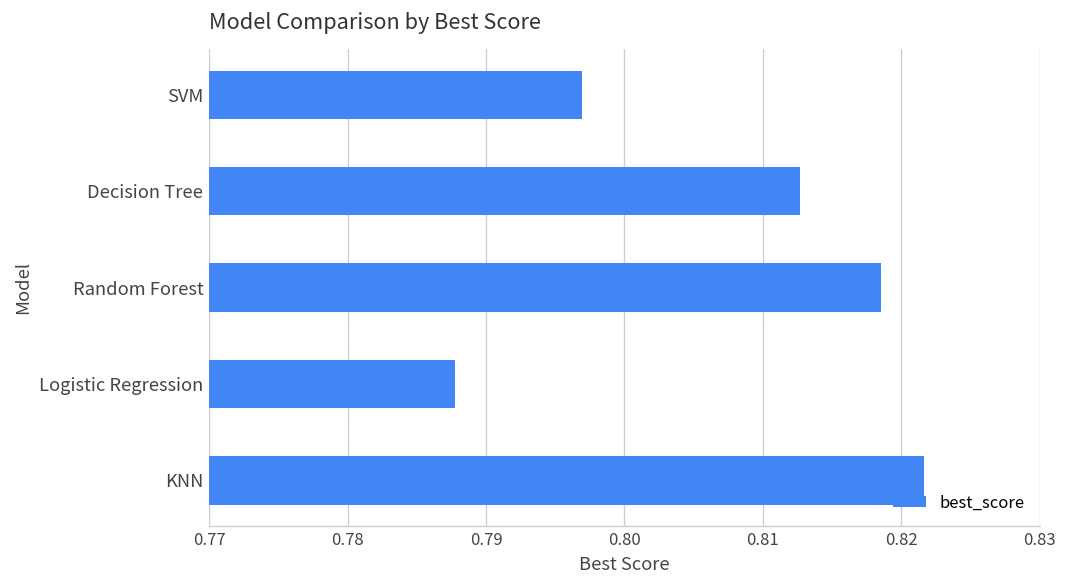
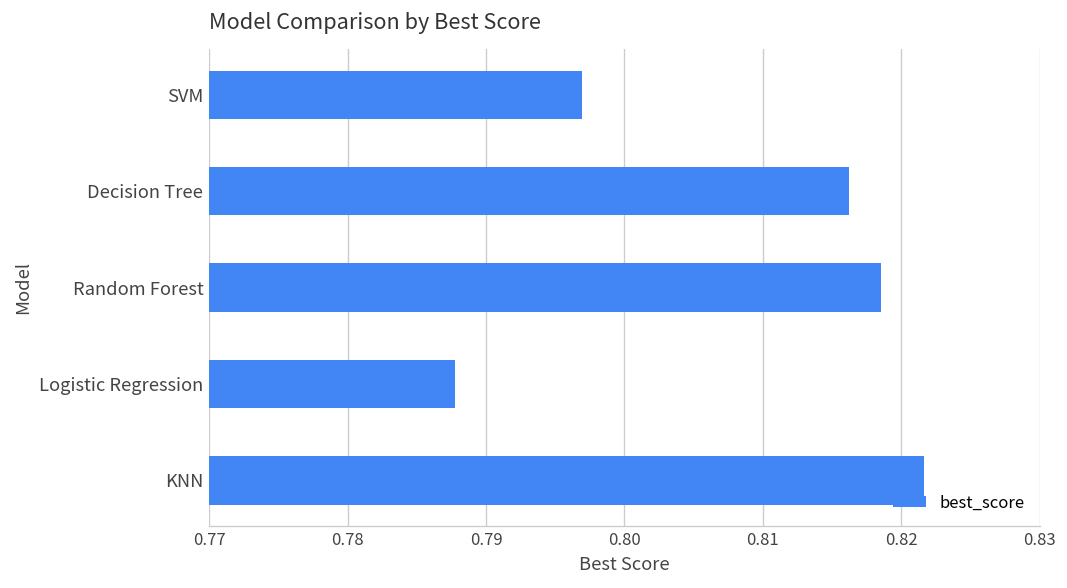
Decision Tree: 0.8127 -> 0.8162
